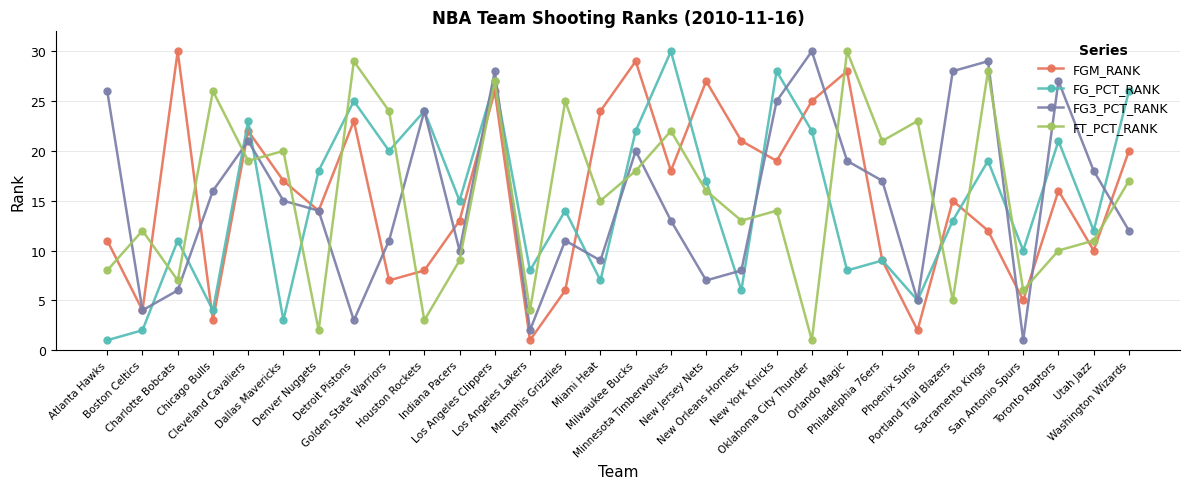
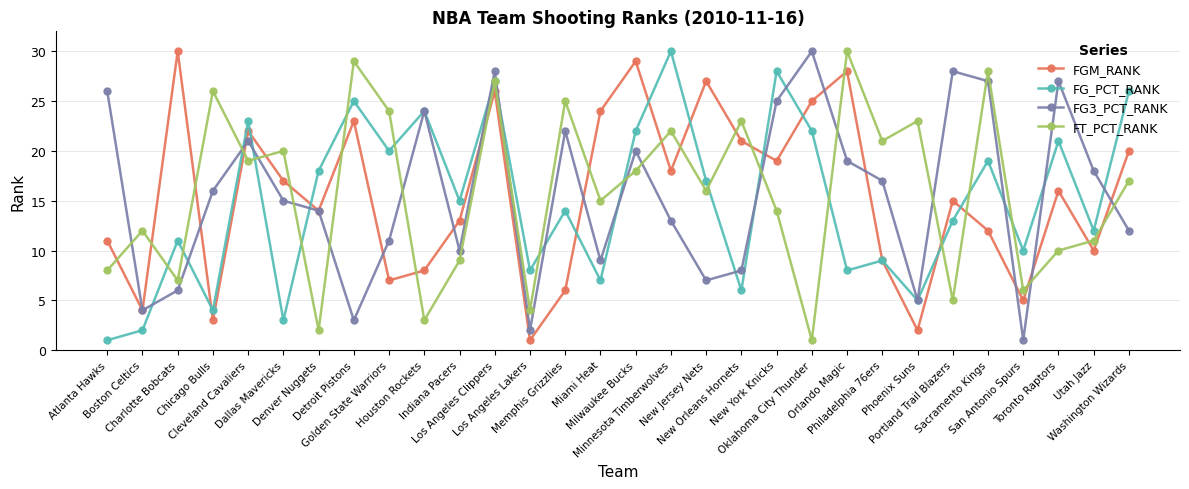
FG3_PCT_RANK, Memphis Grizzlies: 11 -> 22
FT_PCT_RANK, New Orleans Hornets: 13 -> 23
FG3_PCT_RANK, Sacramento Kings: 29 -> 27
